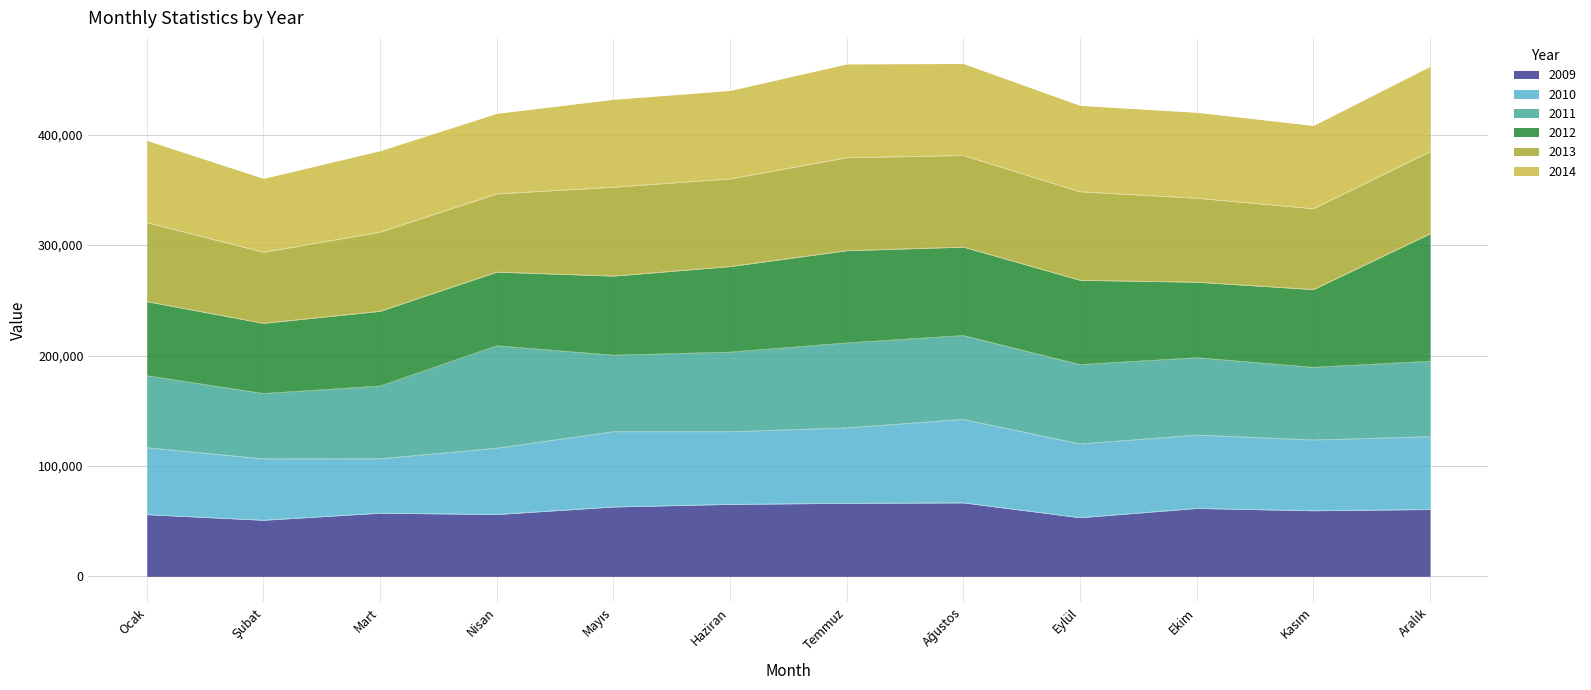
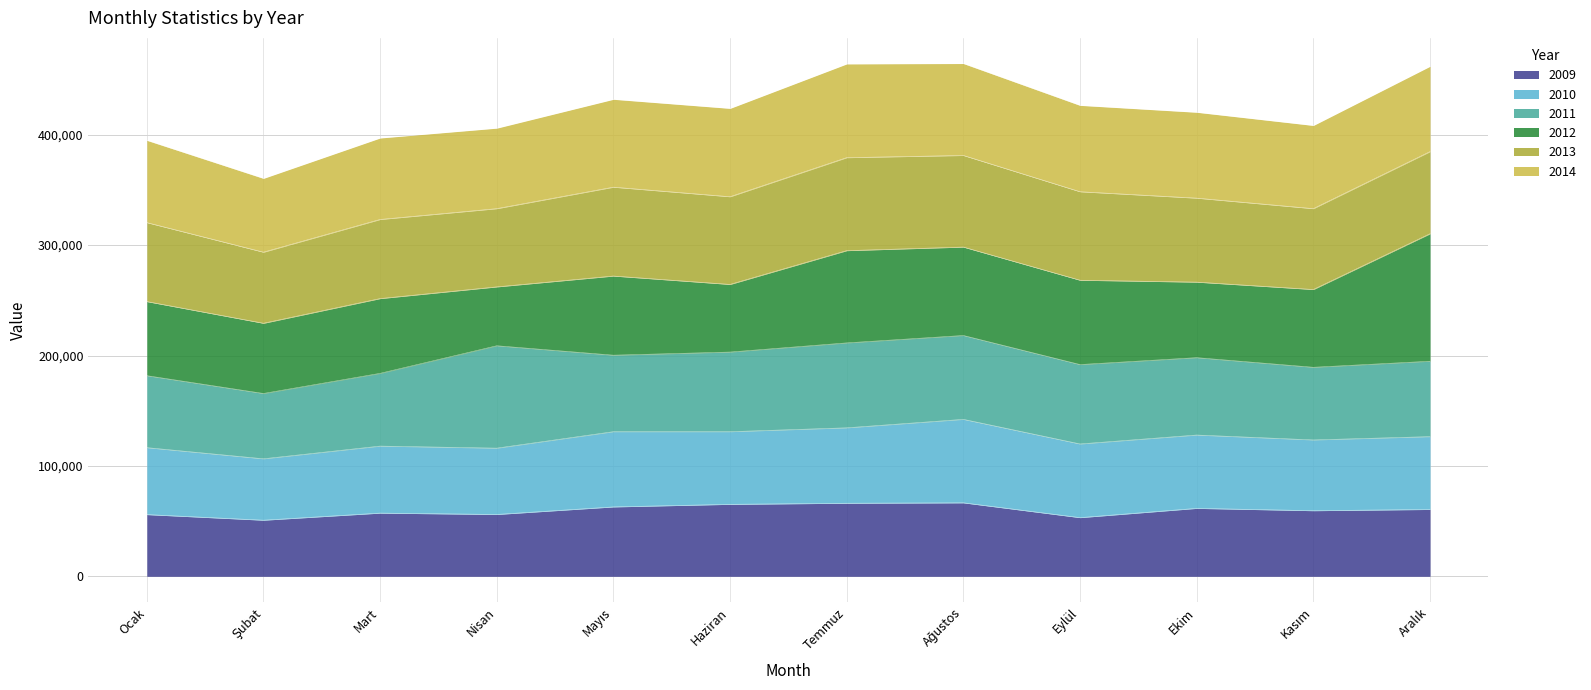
2010, Mart: 49,000 -> 61,000
2012, Nisan: 67,000 -> 53,000
2012, Haziran: 78,000 -> 61,000
